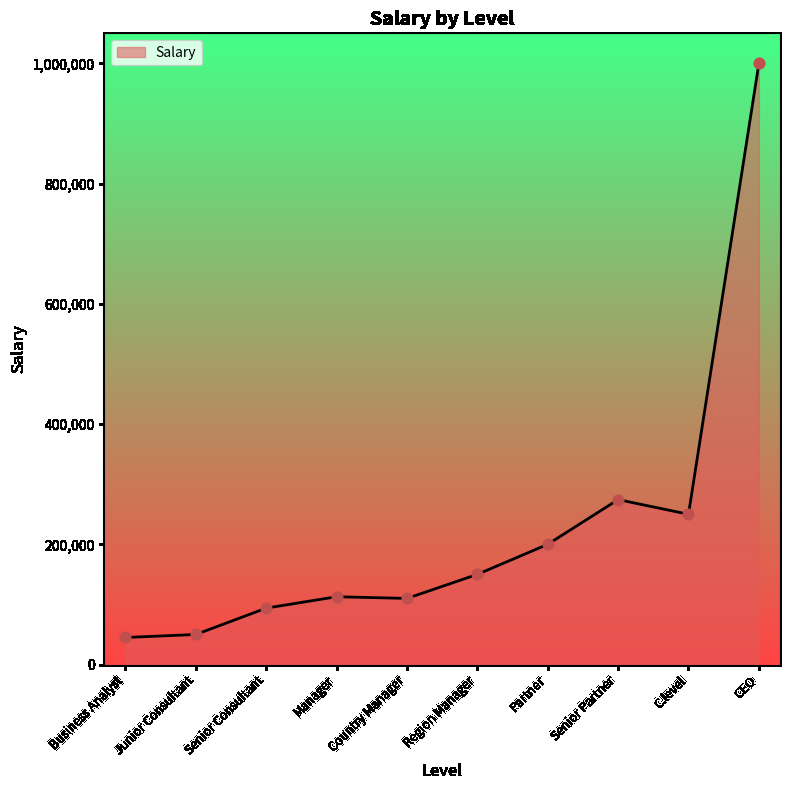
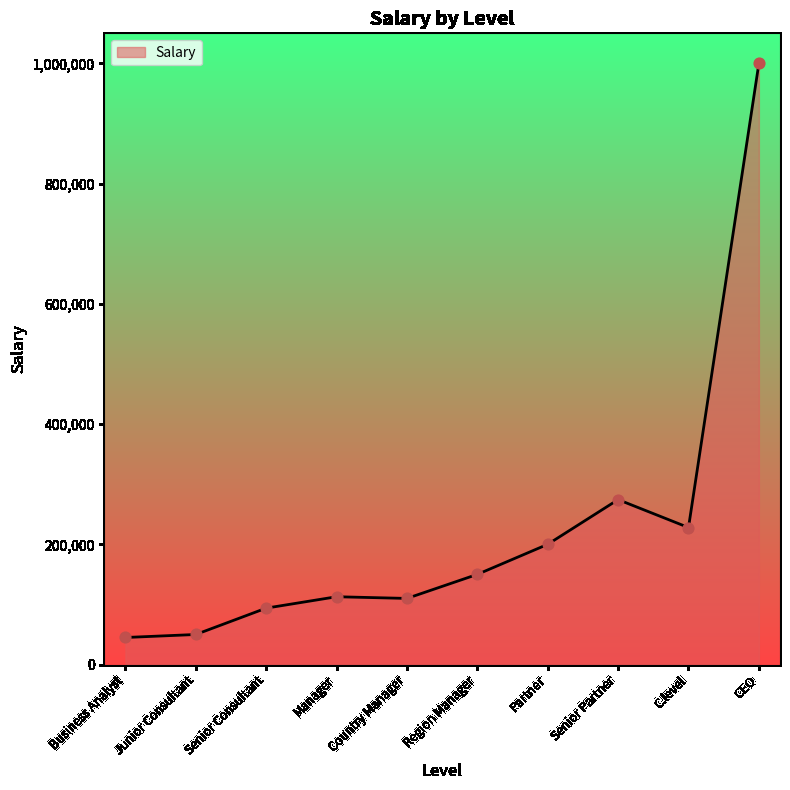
C.level: 250,000 -> 230,000
